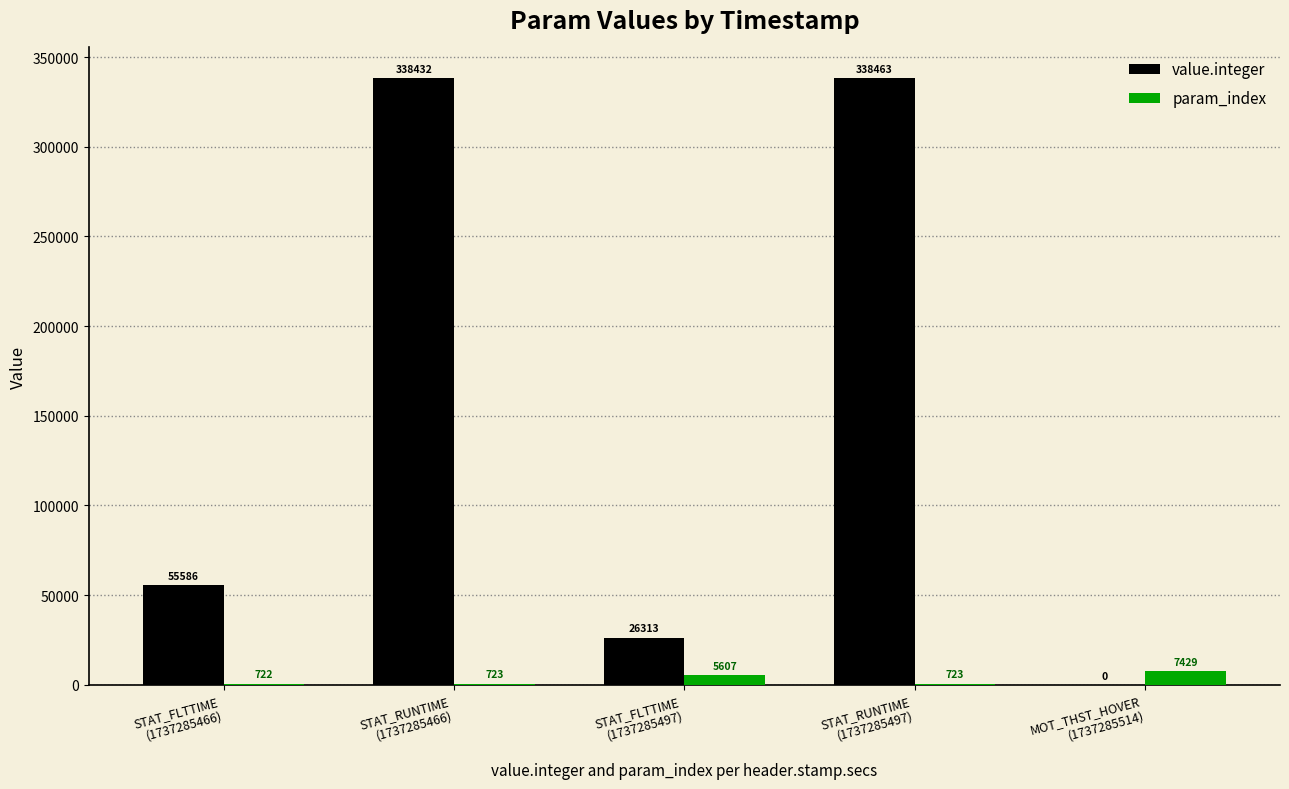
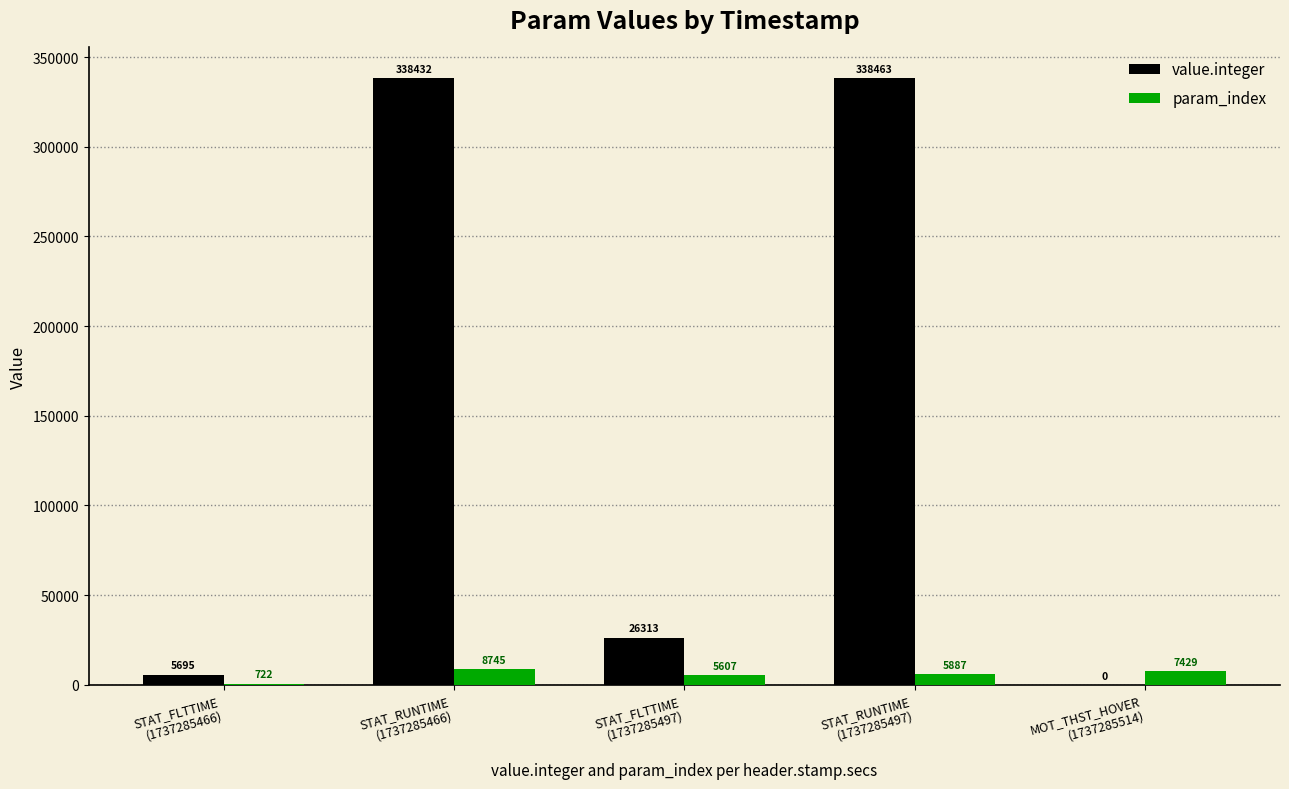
value.integer, STAT_FLTTIME (1737285466): 55586 -> 5695
param_index, STAT_RUNTIME (1737285466): 723 -> 8745
param_index, STAT_RUNTIME (1737285497): 723 -> 5887
